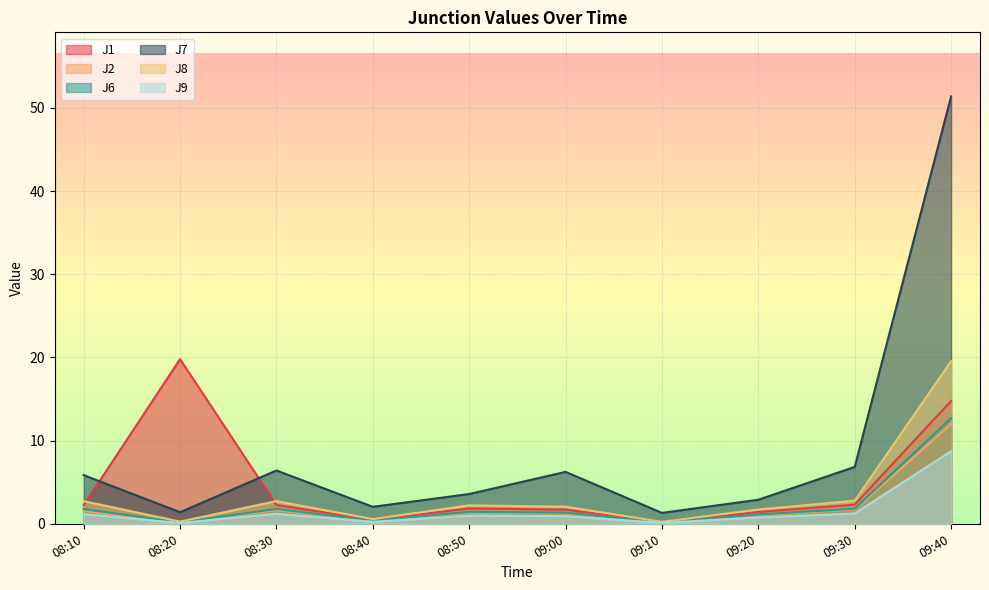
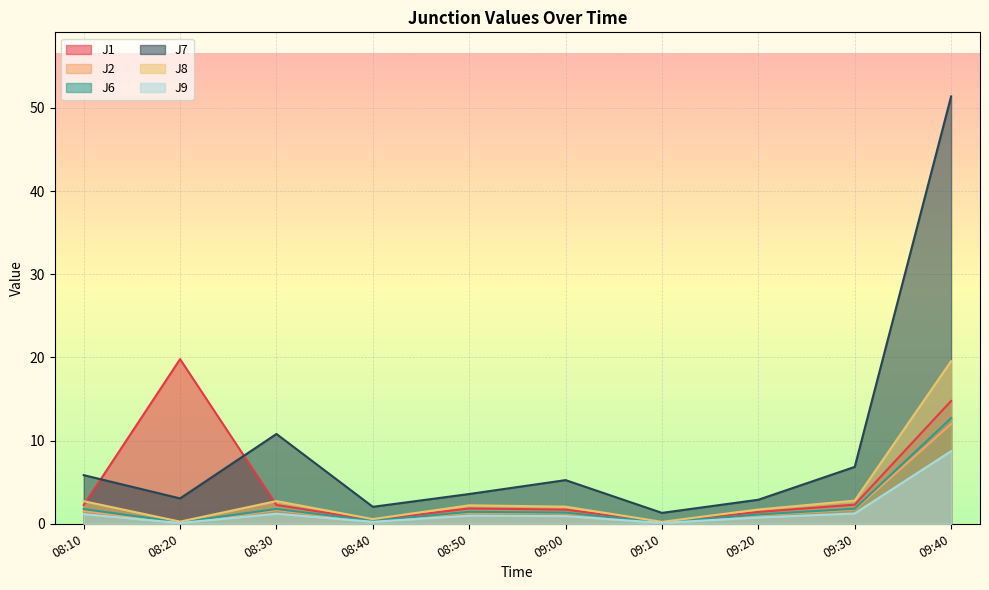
J7, 08:20: 1 -> 3
J7, 08:30: 6 -> 11
J7, 09:00: 6 -> 5
